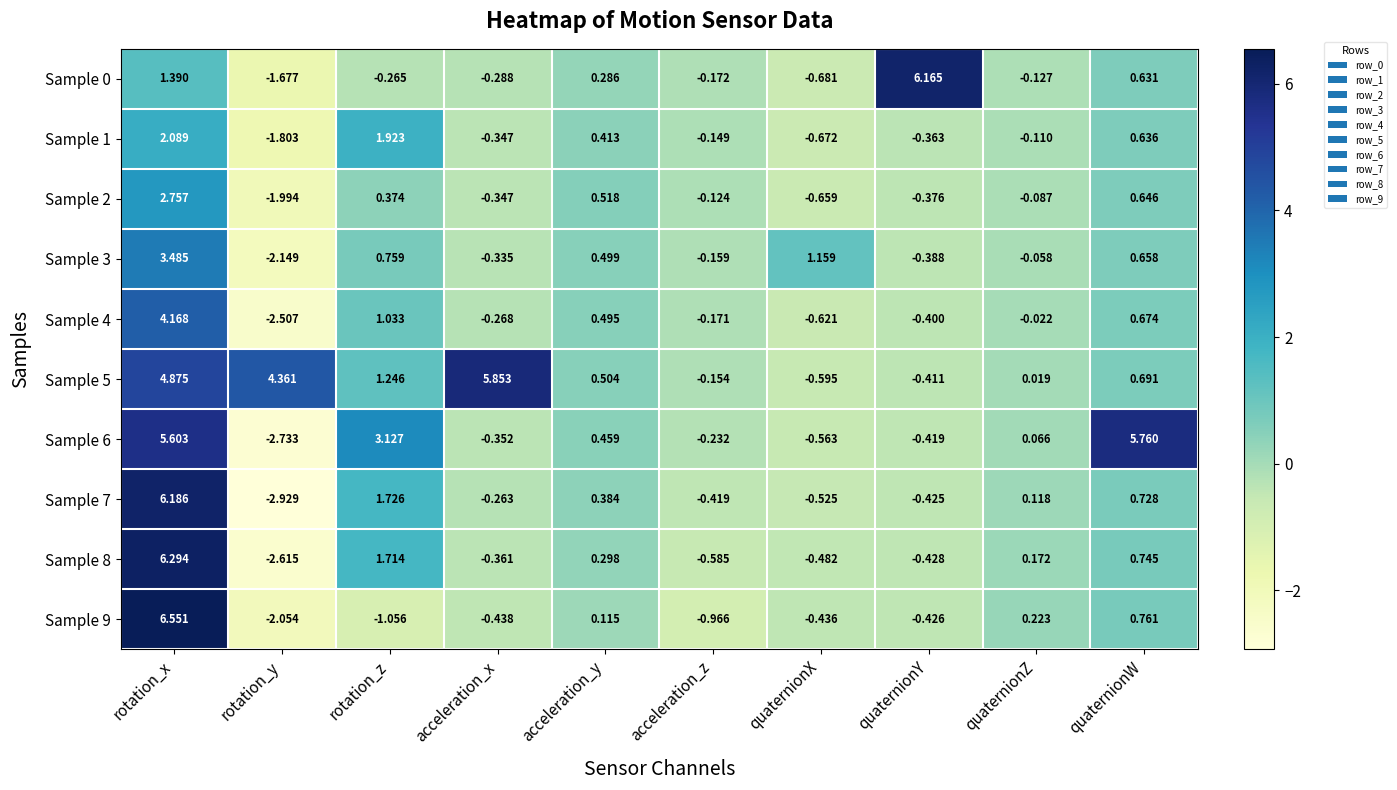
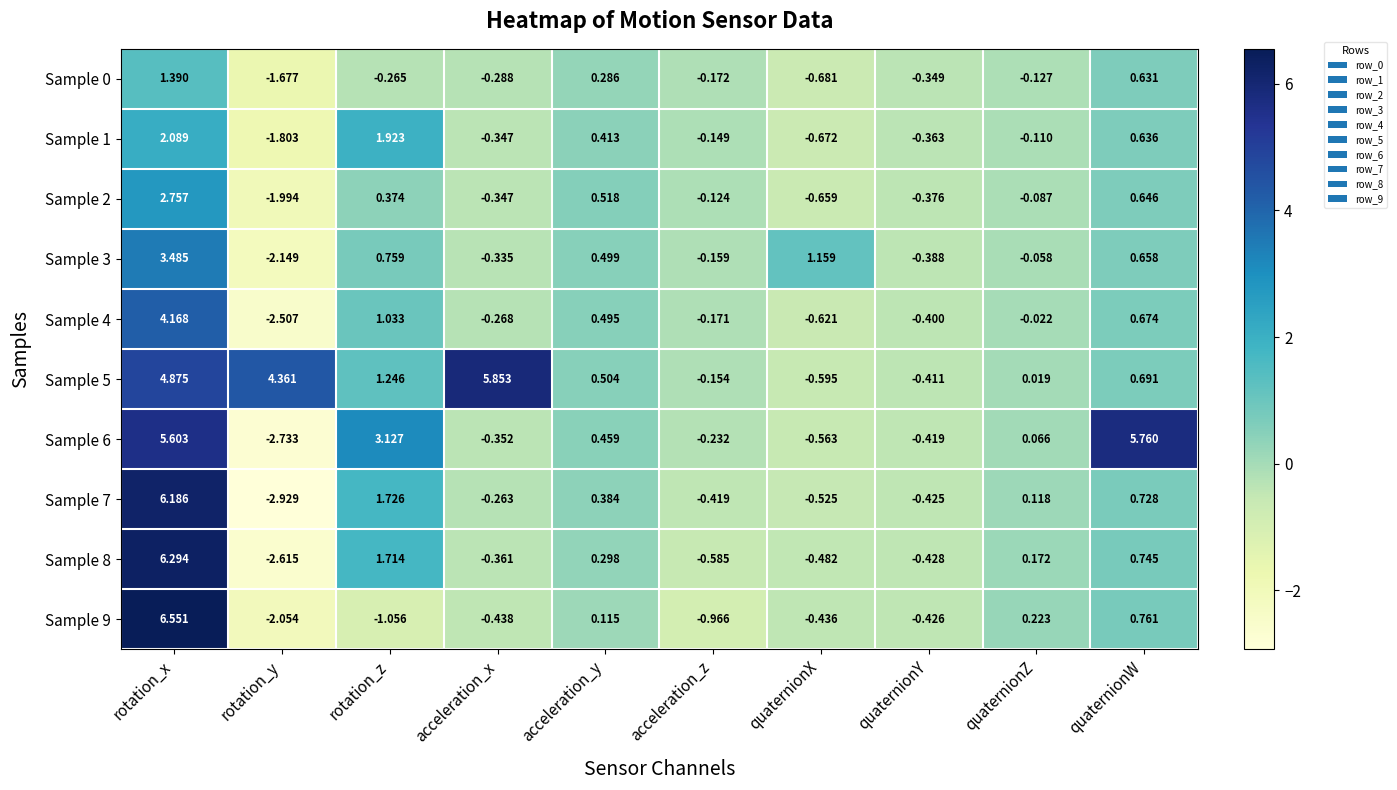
Sample 0, quaternionY: 6.165 -> -0.349
